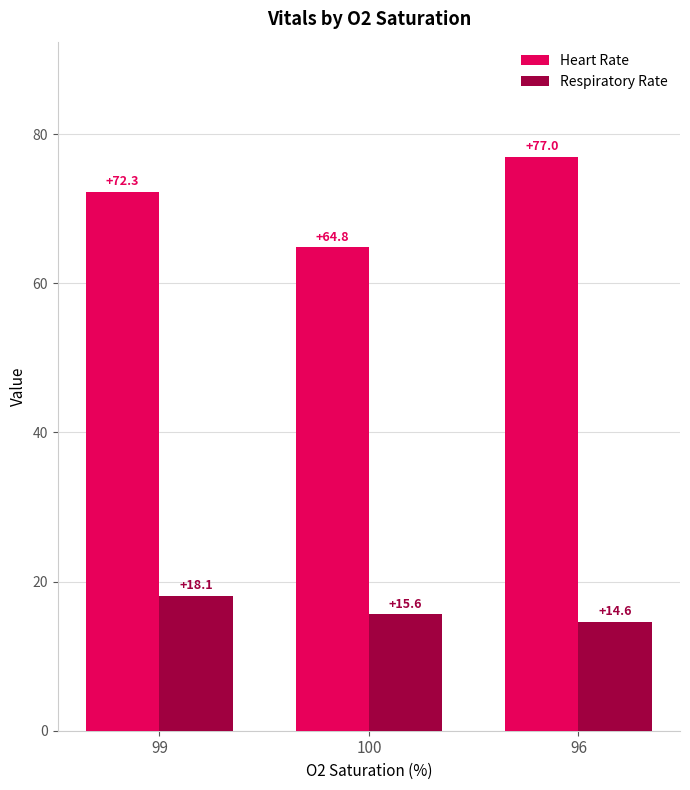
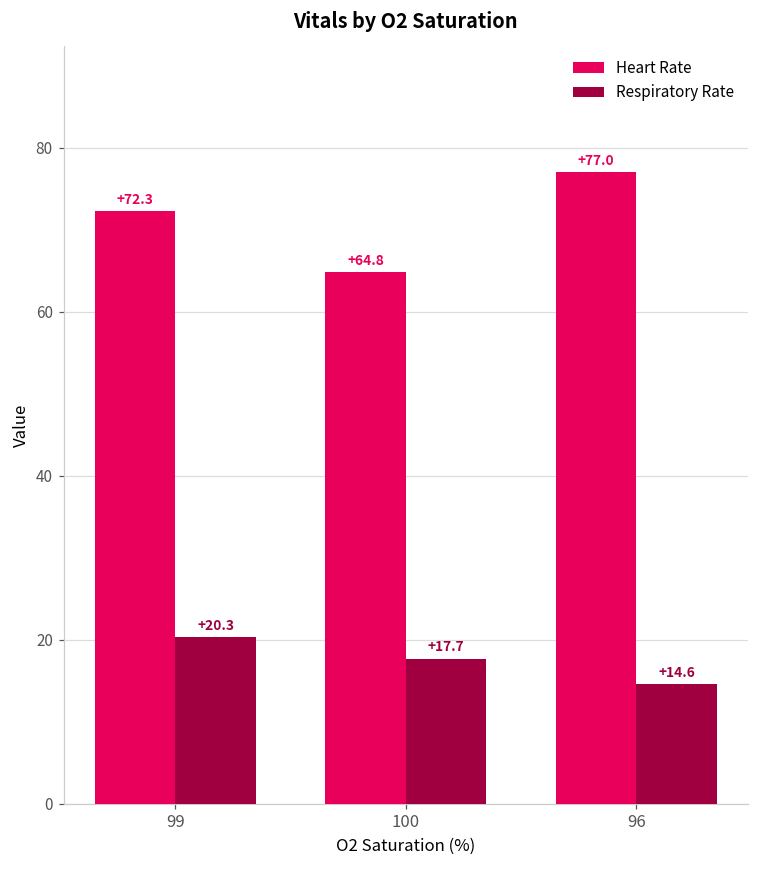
Respiratory Rate, 99: +18.1 -> +20.3
Respiratory Rate, 100: +15.6 -> +17.7
